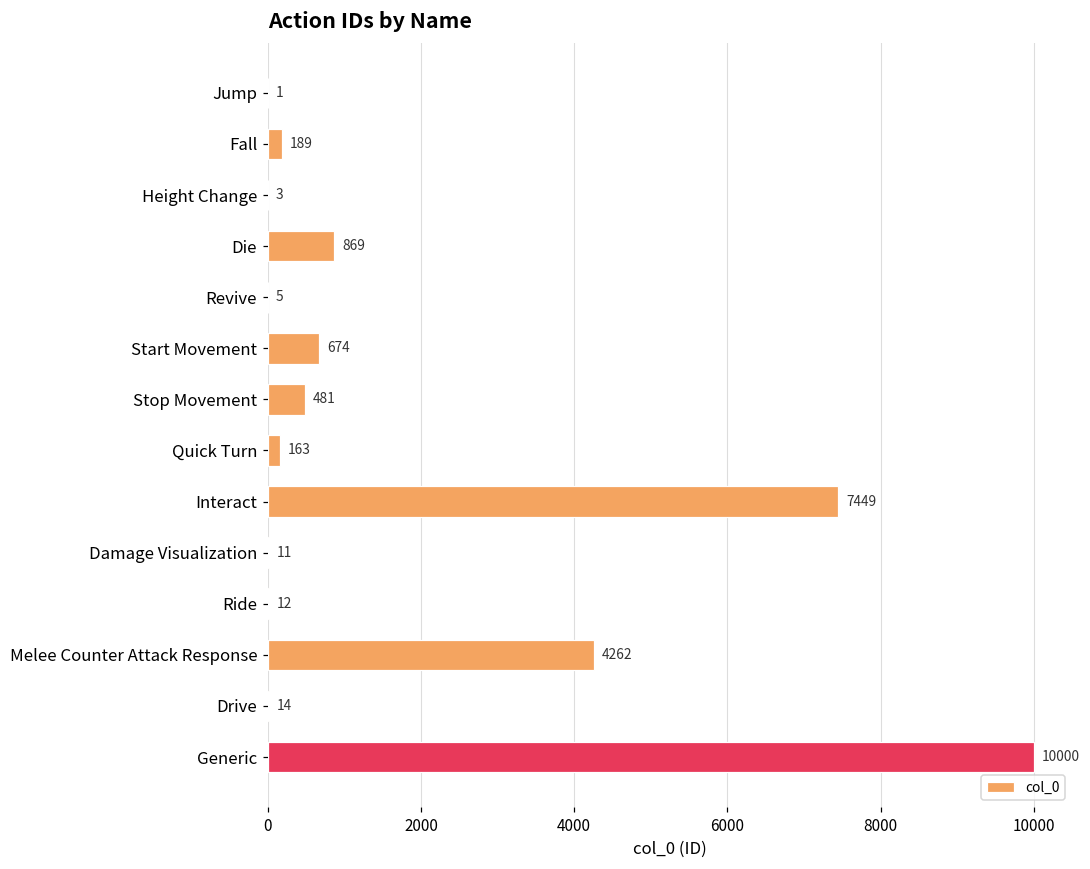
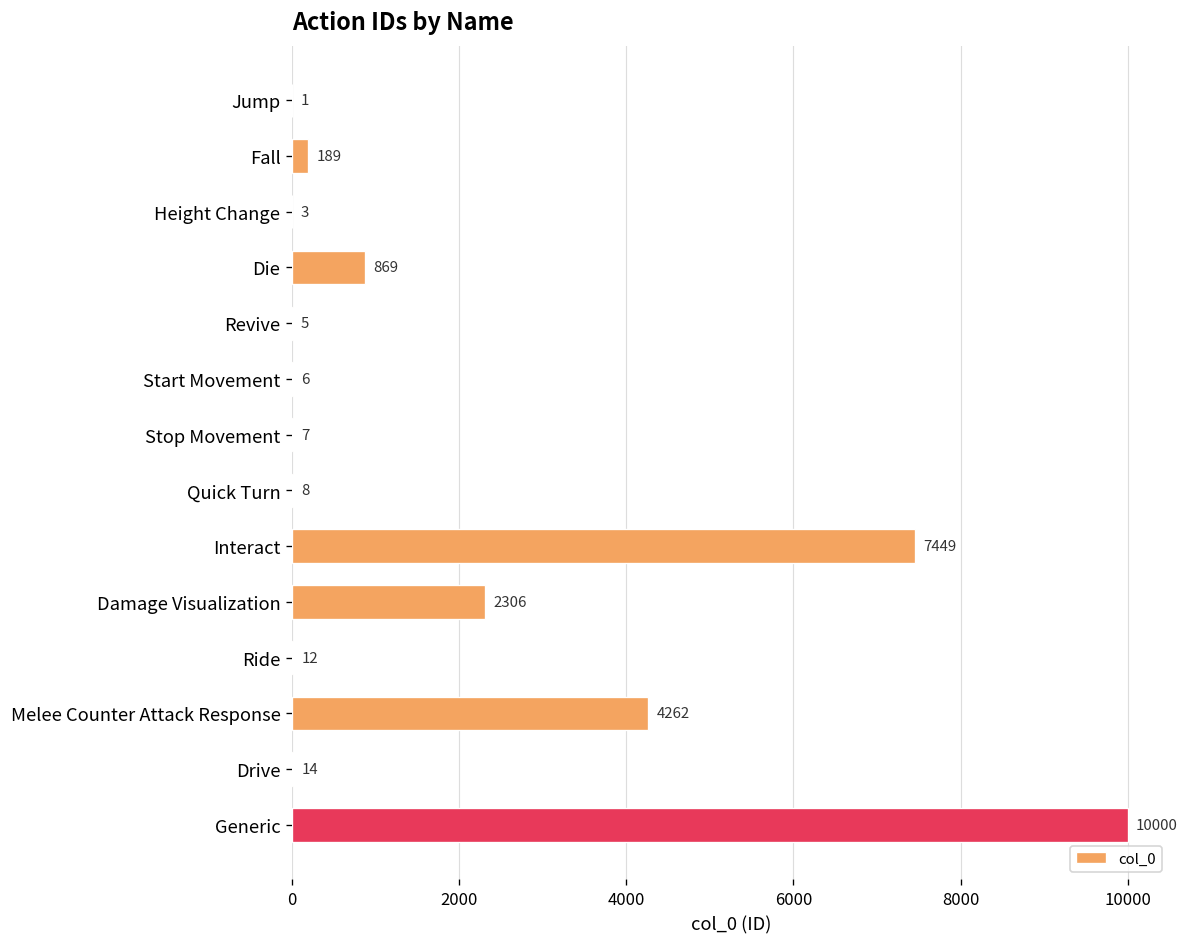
Start Movement: 674 -> 6
Stop Movement: 481 -> 7
Quick Turn: 163 -> 8
Damage Visualization: 11 -> 2306
